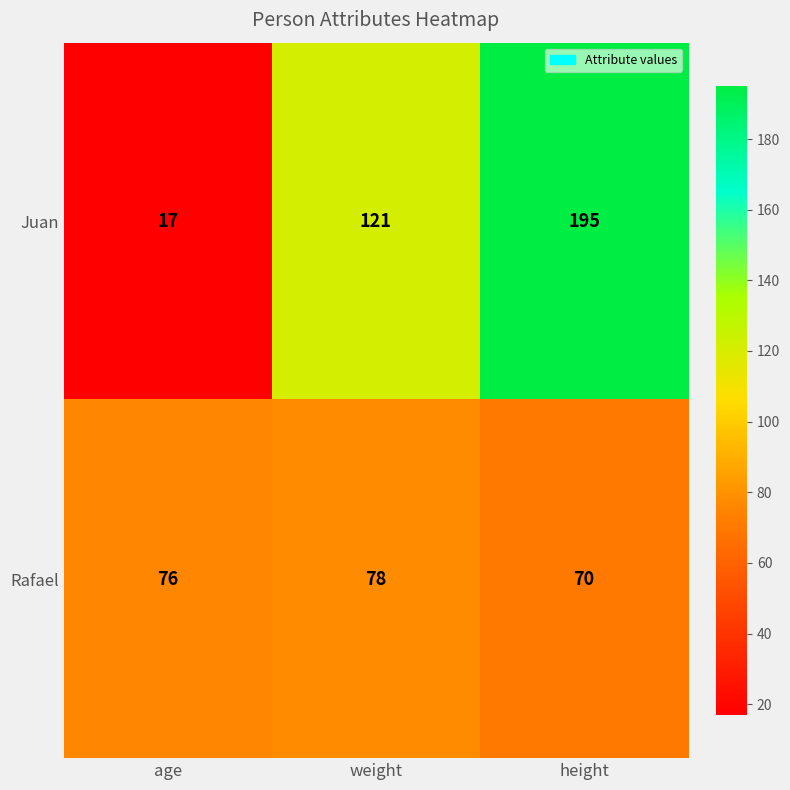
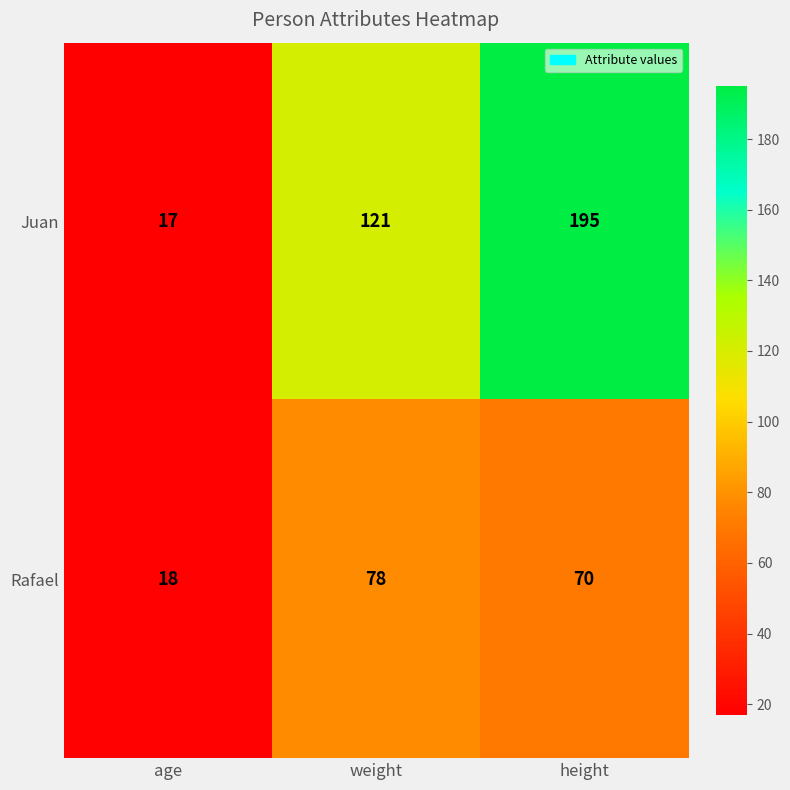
Rafael, age: 76 -> 18
